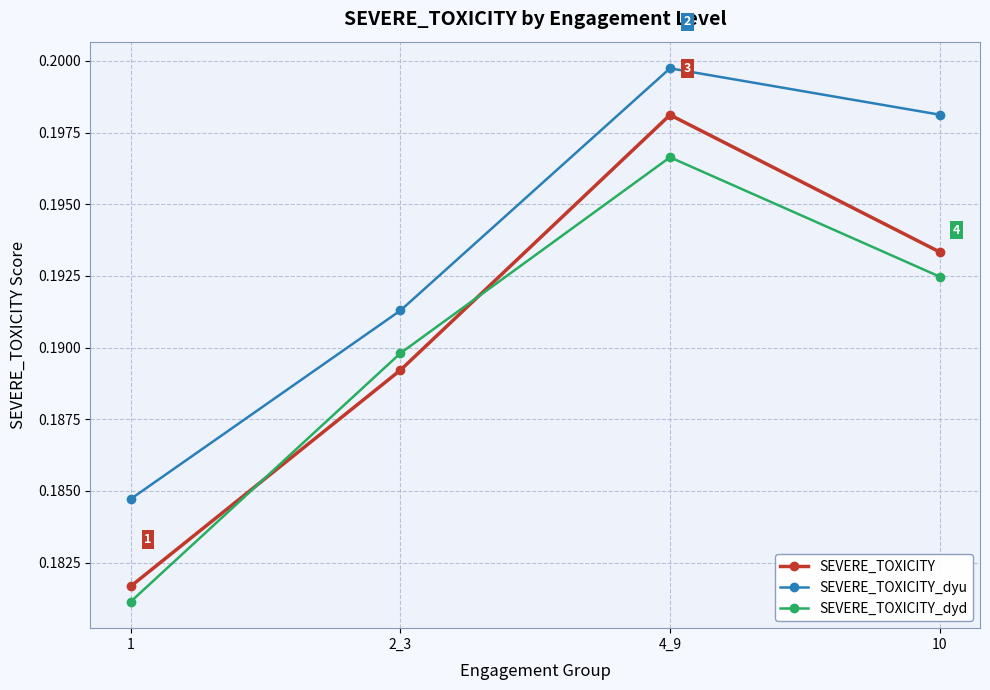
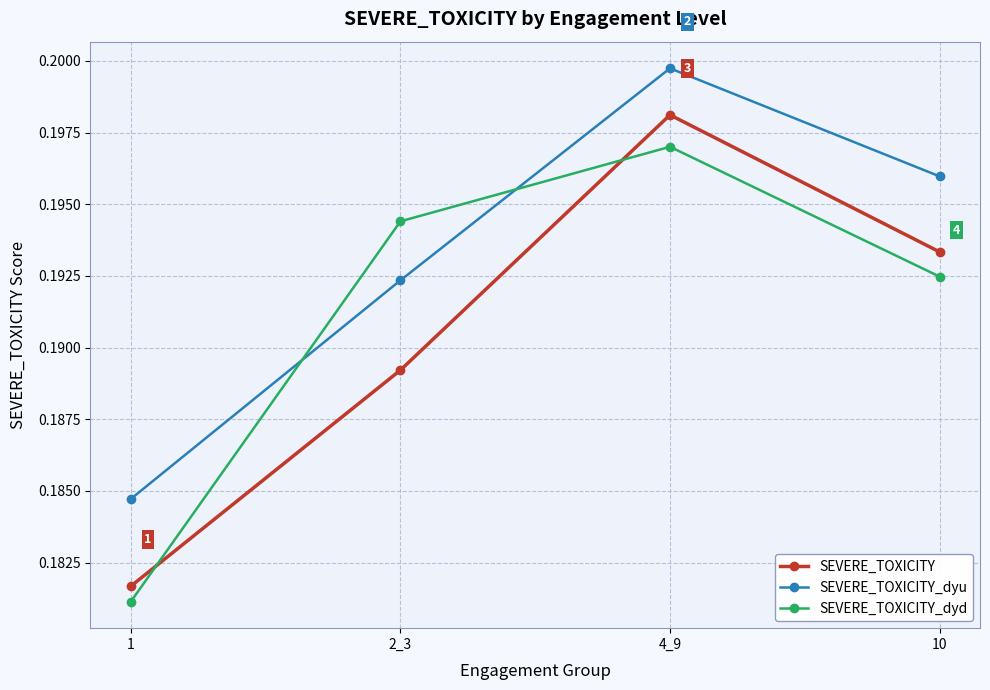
SEVERE_TOXICITY_dyu, 2_3: 0.1913 -> 0.1923
SEVERE_TOXICITY_dyd, 2_3: 0.1898 -> 0.1944
SEVERE_TOXICITY_dyd, 4_9: 0.1966 -> 0.1970
SEVERE_TOXICITY_dyu, 10: 0.1981 -> 0.1960
